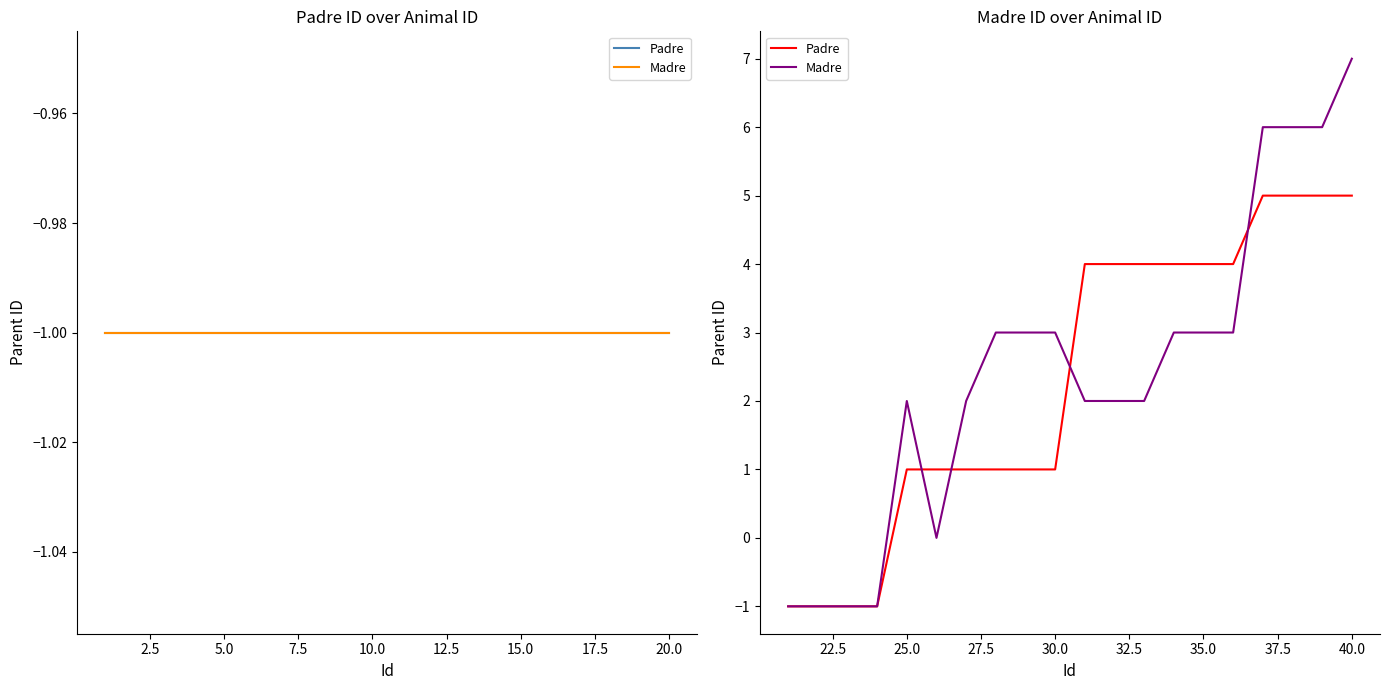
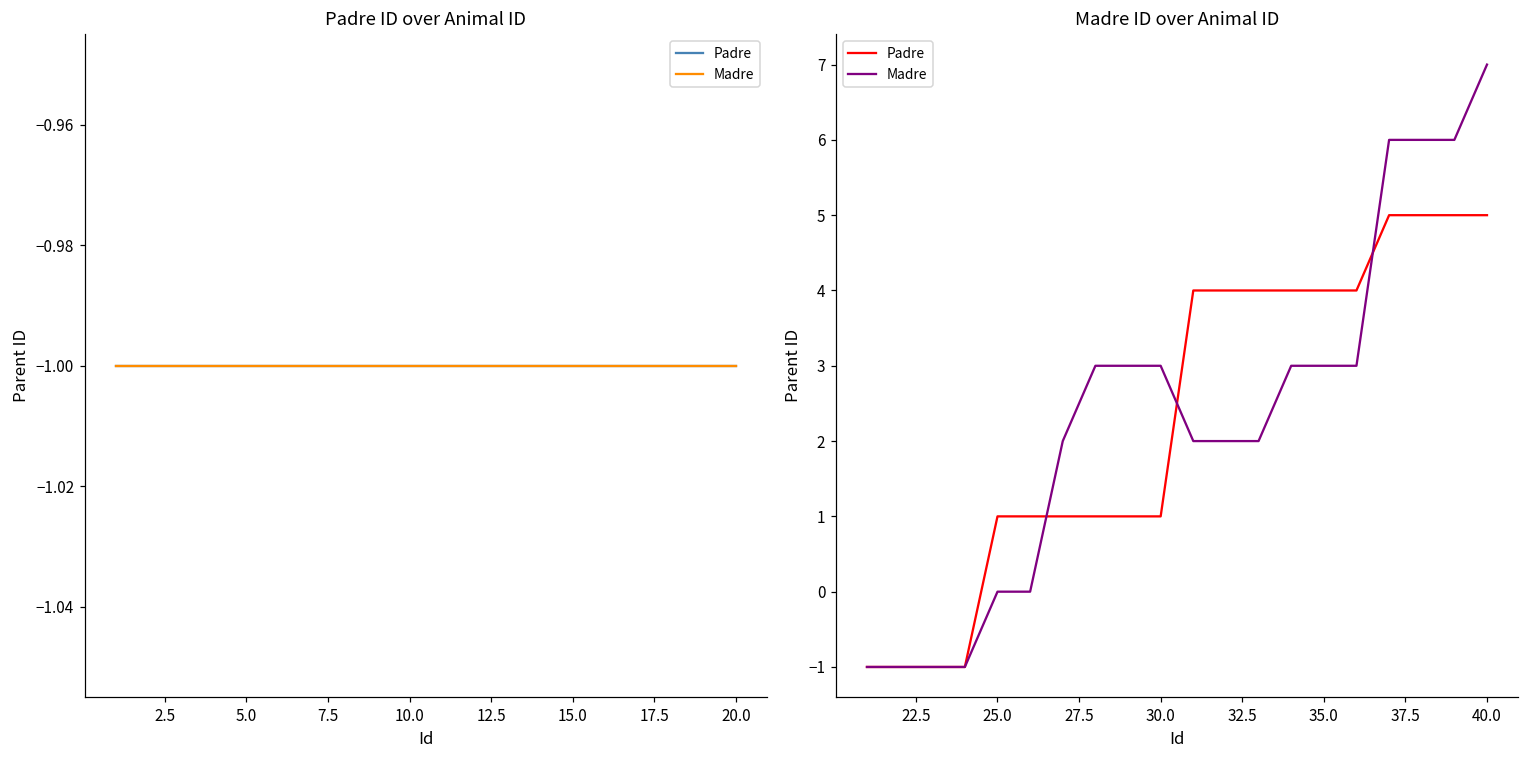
Madre ID over Animal ID, Madre, 25.0: 2 -> 0
